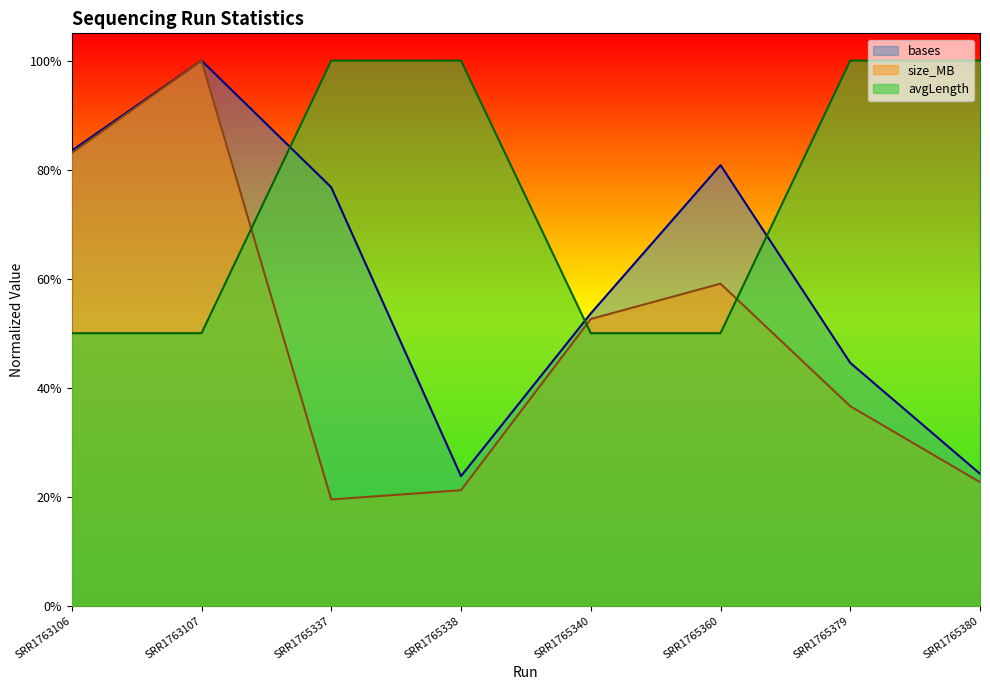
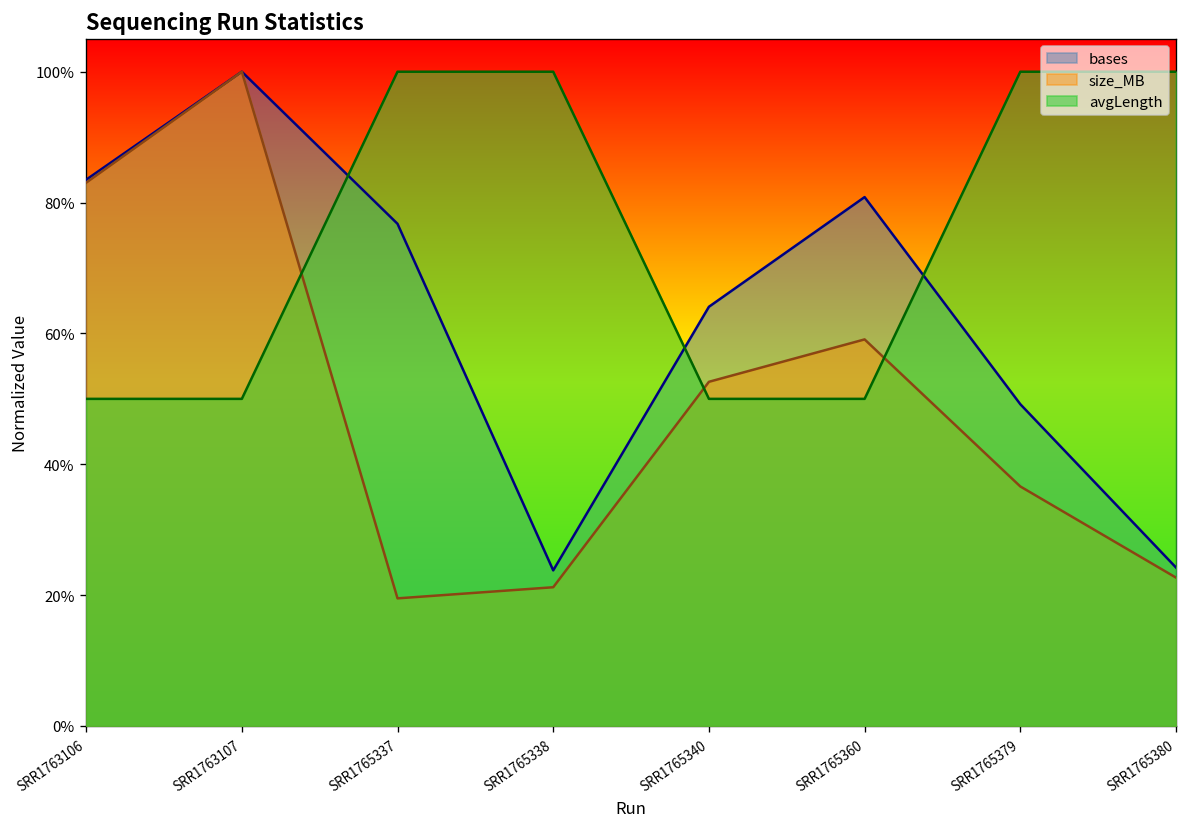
bases, SRR1765340: 54% -> 64%
bases, SRR1765379: 45% -> 49%
